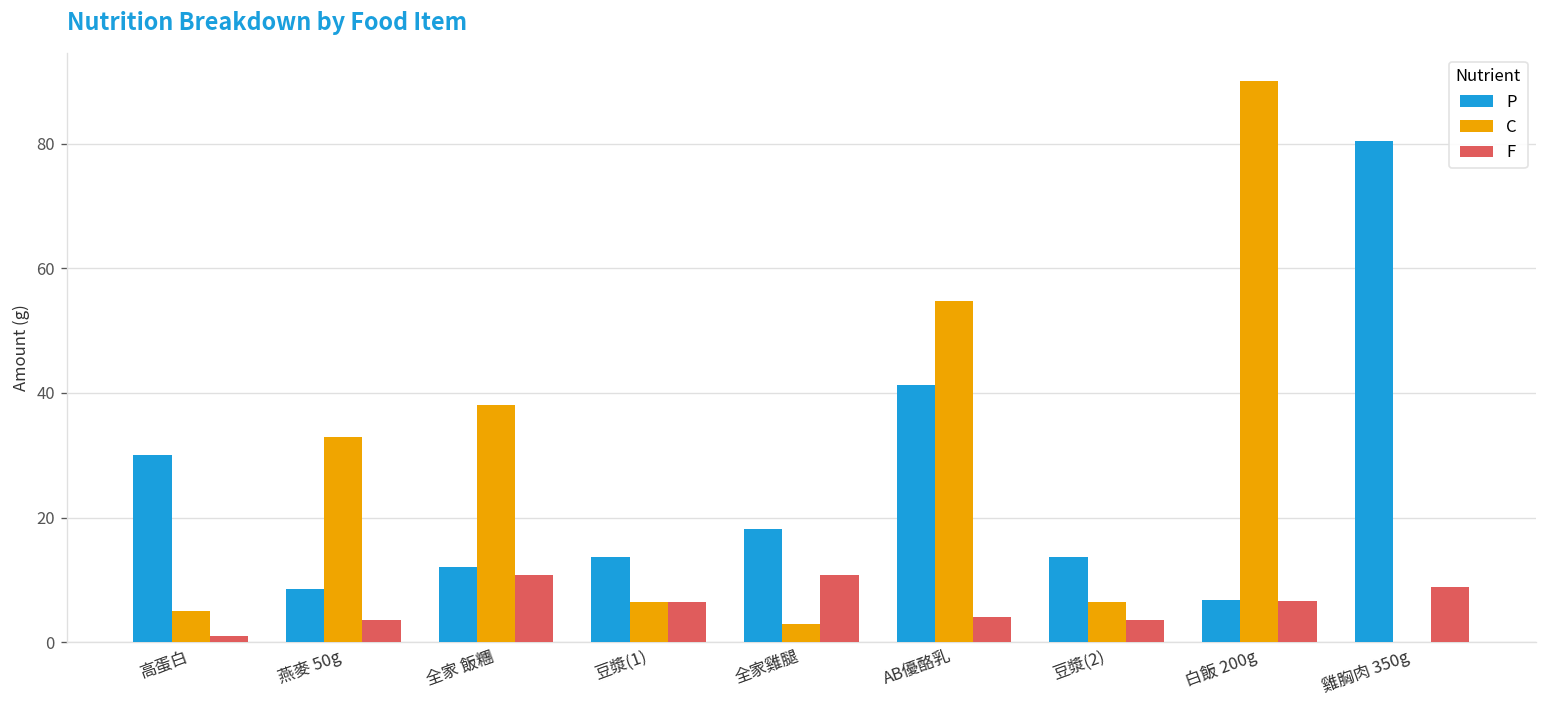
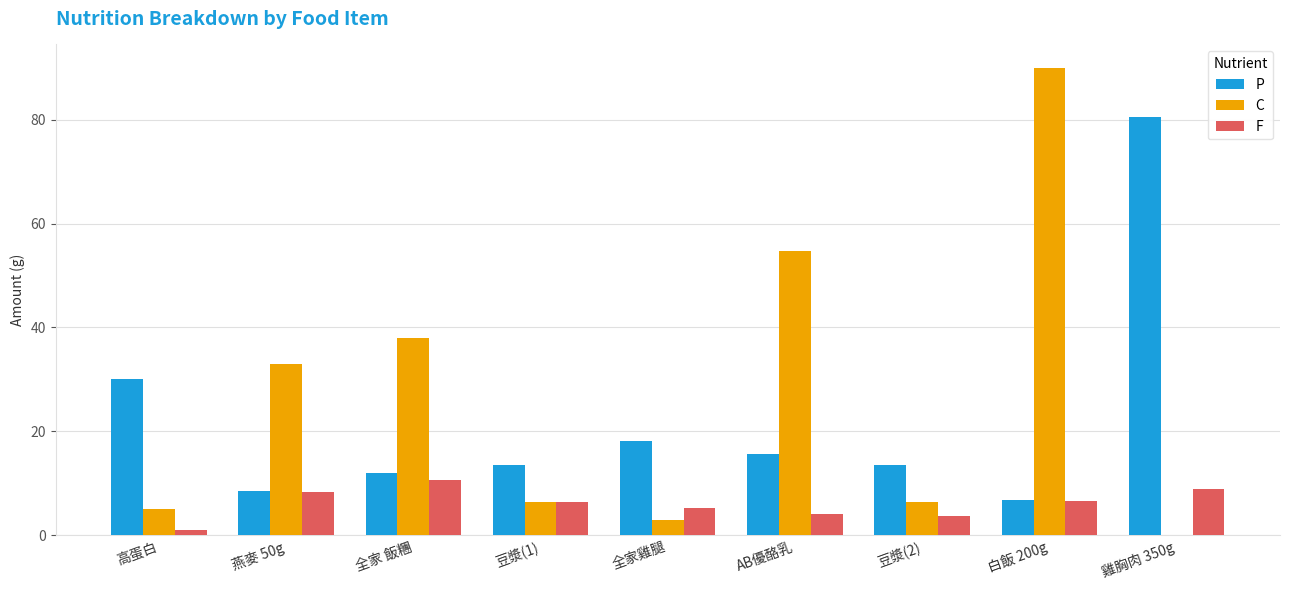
F, 燕麥 50g: 4 -> 8
F, 全家雞腿: 11 -> 5
P, AB優酪乳: 41 -> 16
